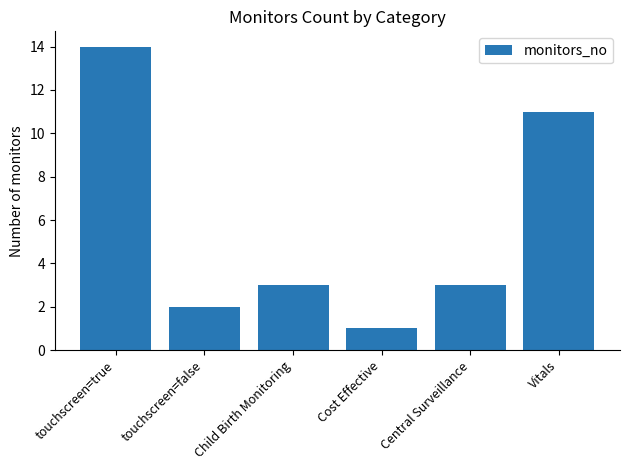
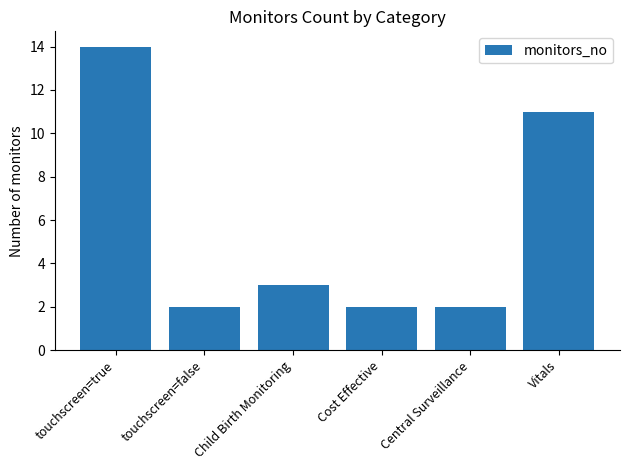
Cost Effective: 1 -> 2
Central Surveillance: 3 -> 2
